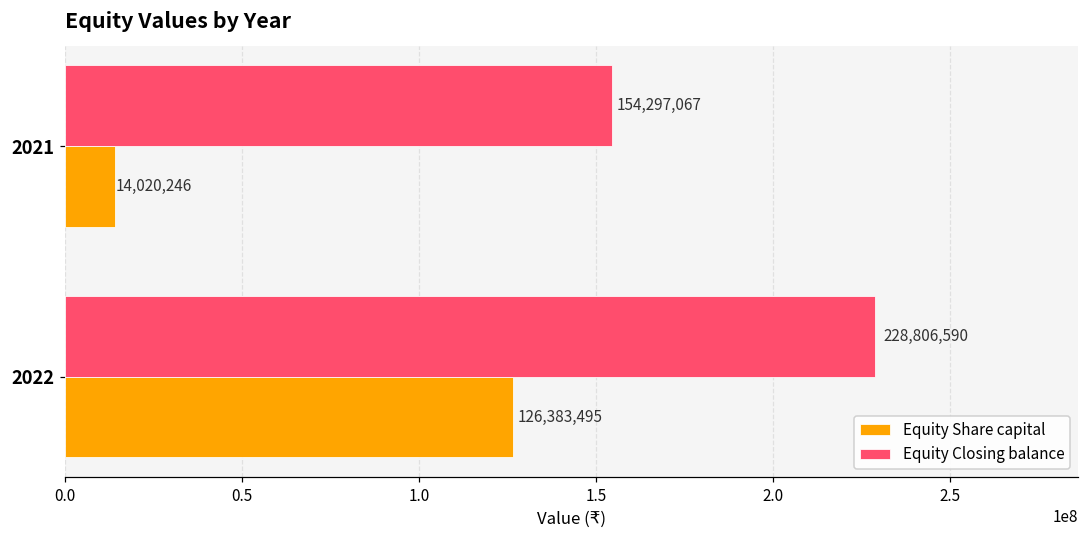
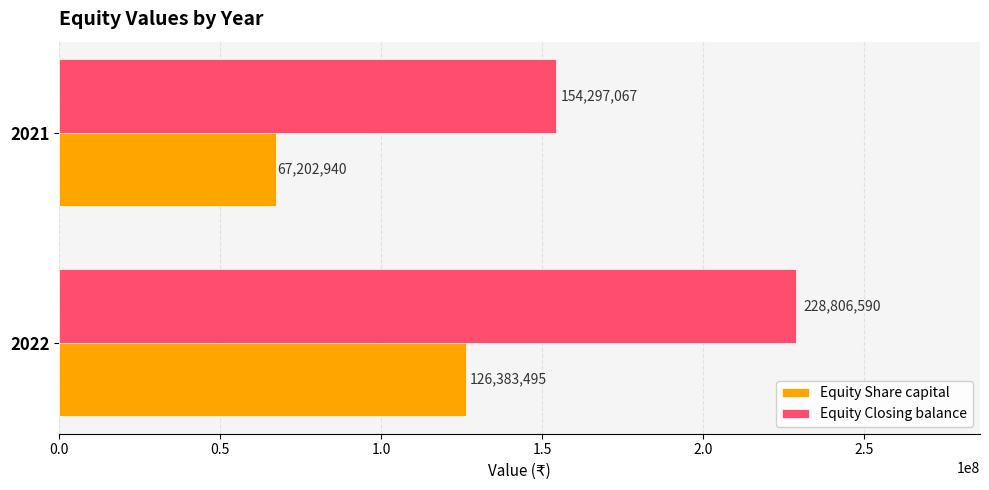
Equity Share capital, 2021: 14,020,246 -> 67,202,940
